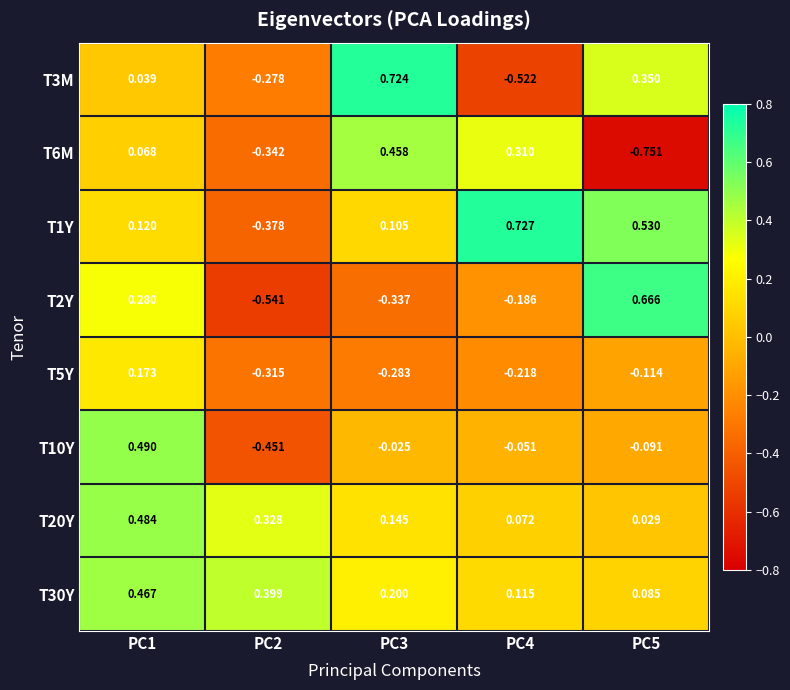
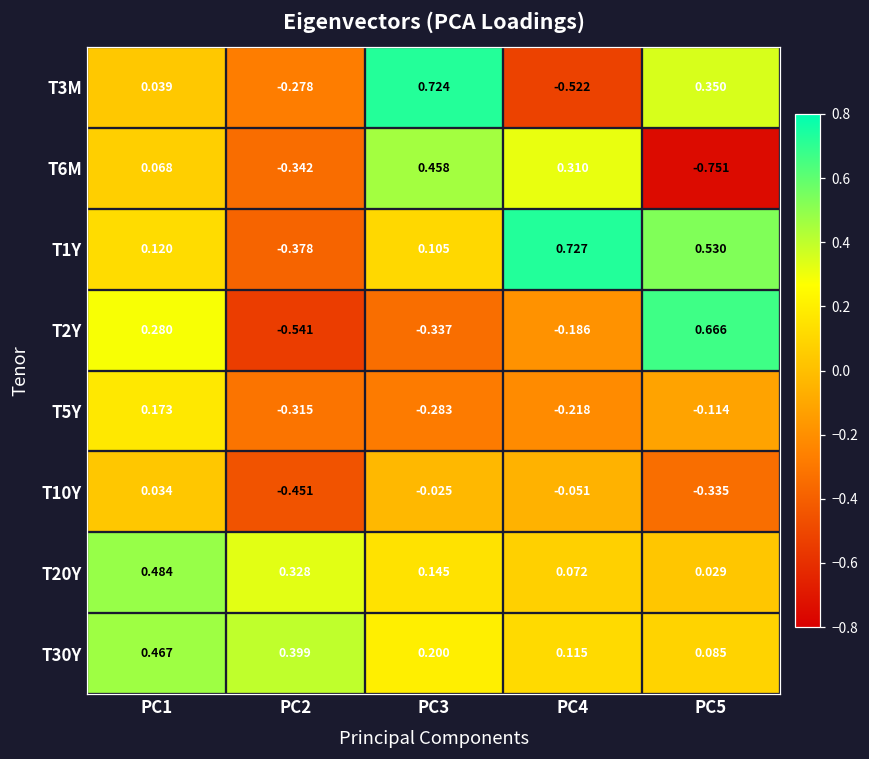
T10Y, PC1: 0.490 -> 0.034
T10Y, PC5: -0.091 -> -0.335
